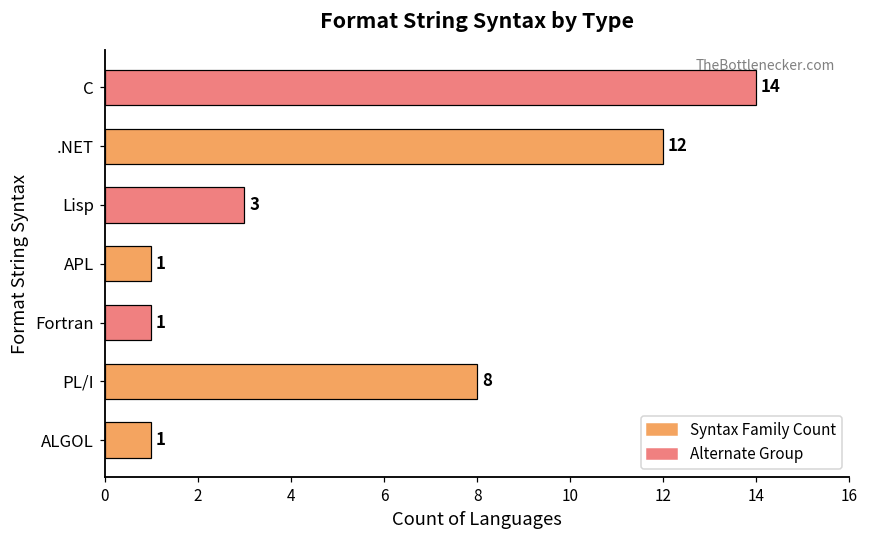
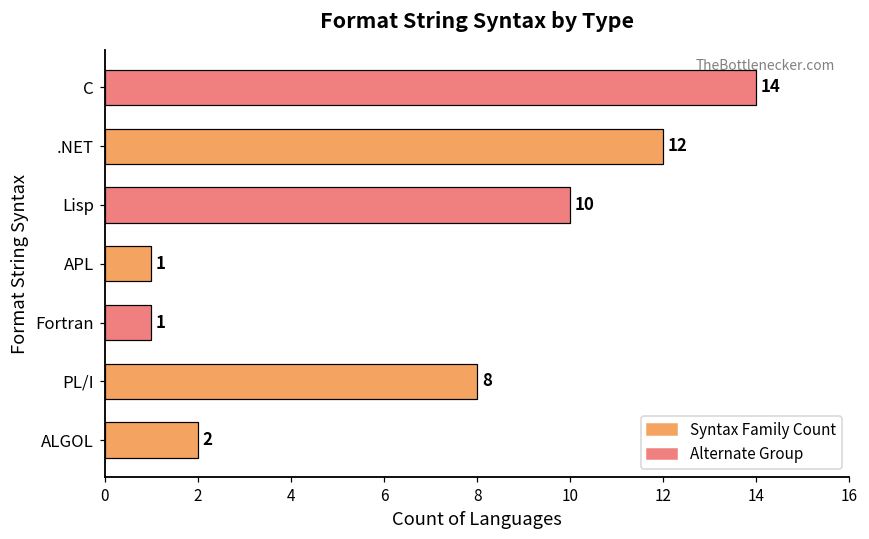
Lisp: 3 -> 10
ALGOL: 1 -> 2
